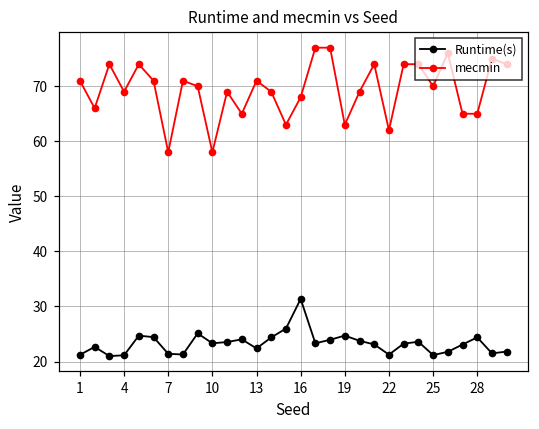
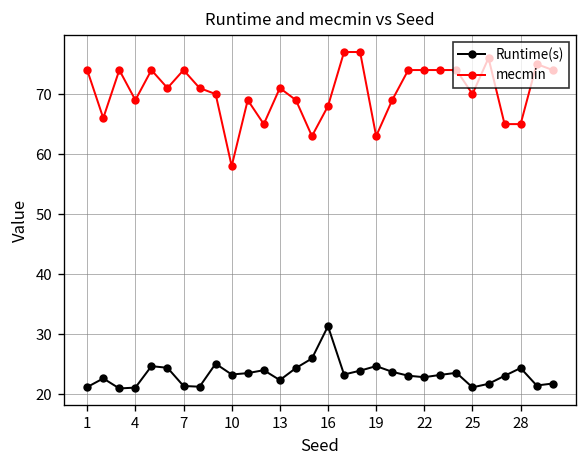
mecmin, 1: 71 -> 74
mecmin, 7: 58 -> 74
Runtime(s), 22: 21 -> 23
mecmin, 22: 62 -> 74
